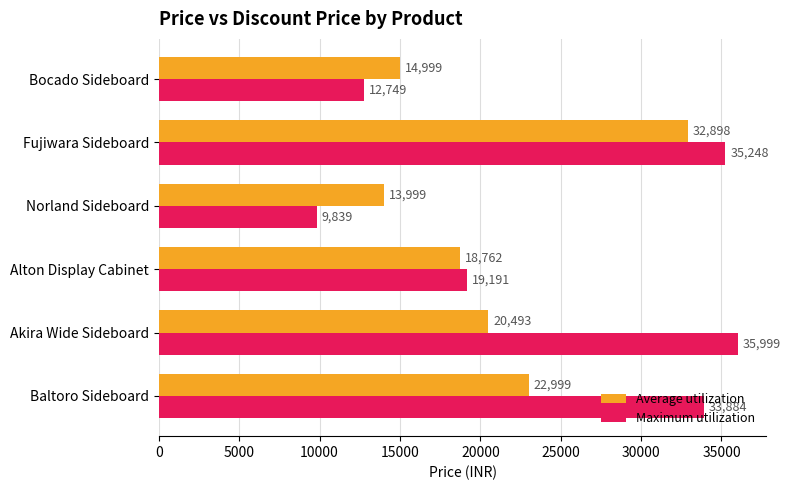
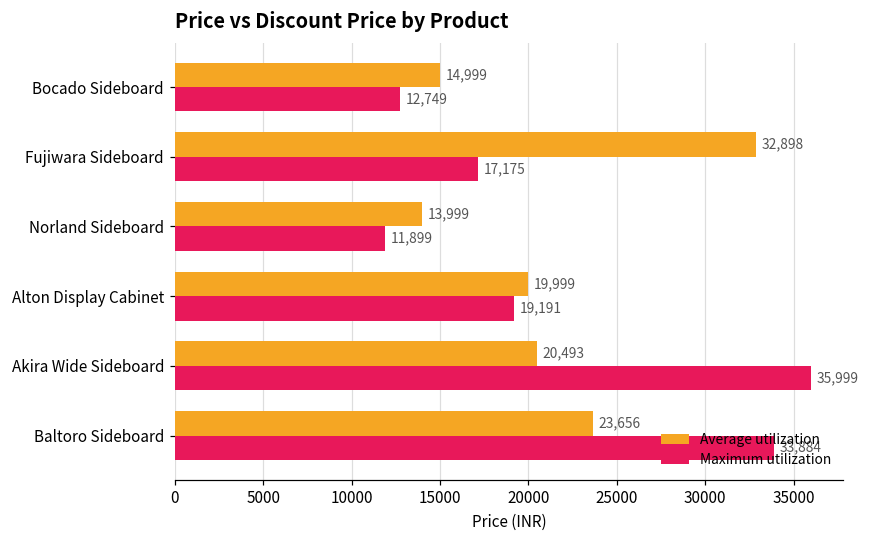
Maximum utilization, Fujiwara Sideboard: 35,248 -> 17,175
Maximum utilization, Norland Sideboard: 9,839 -> 11,899
Average utilization, Alton Display Cabinet: 18,762 -> 19,999
Average utilization, Baltoro Sideboard: 22,999 -> 23,656
